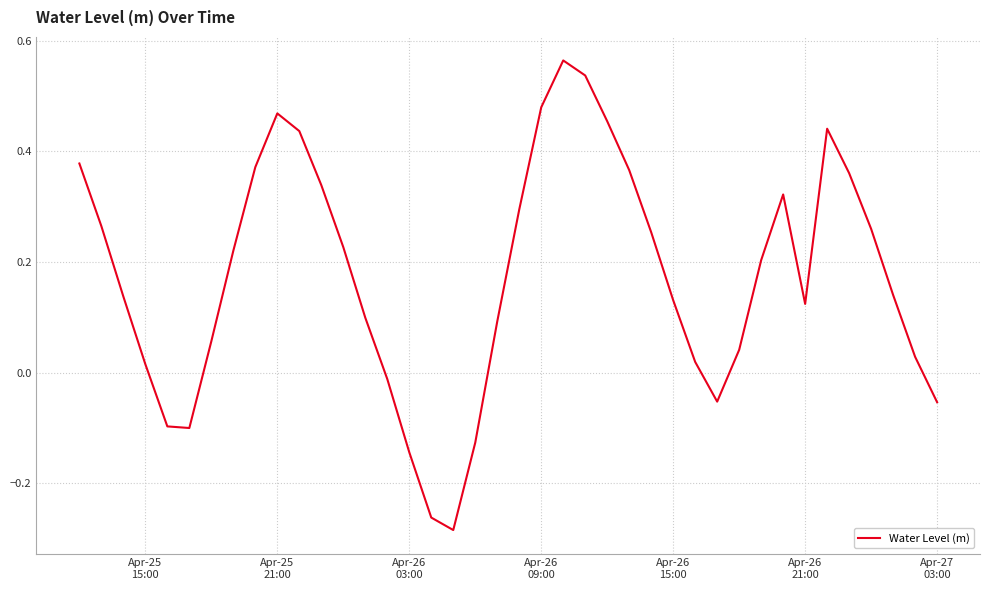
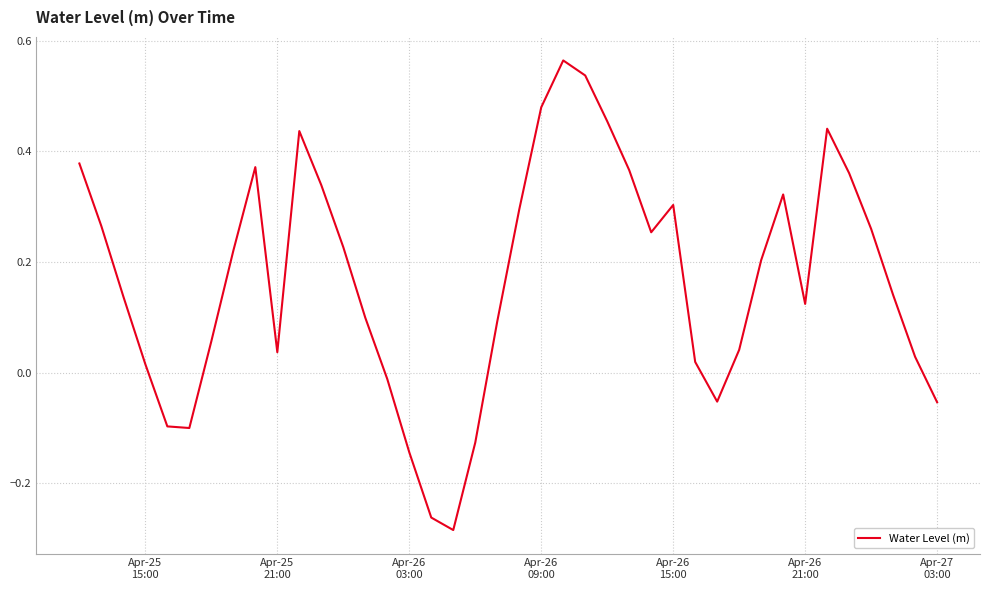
Apr-25 21:00: 0.47 -> 0.04
Apr-26 15:00: 0.13 -> 0.30
